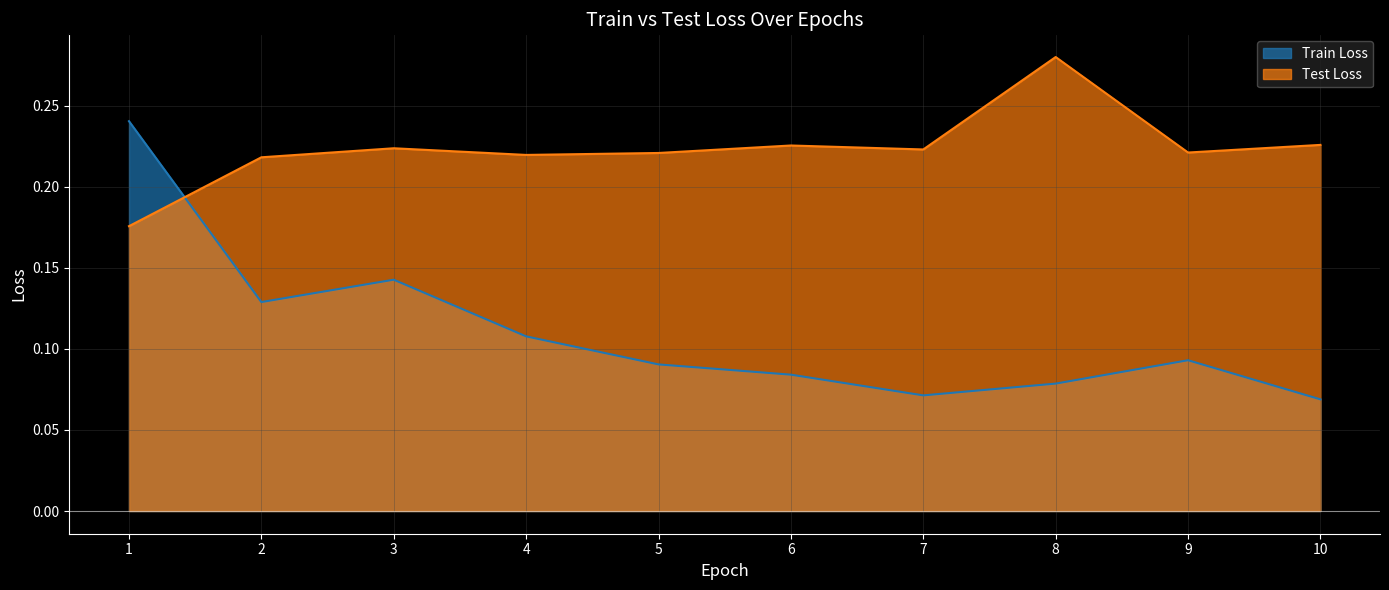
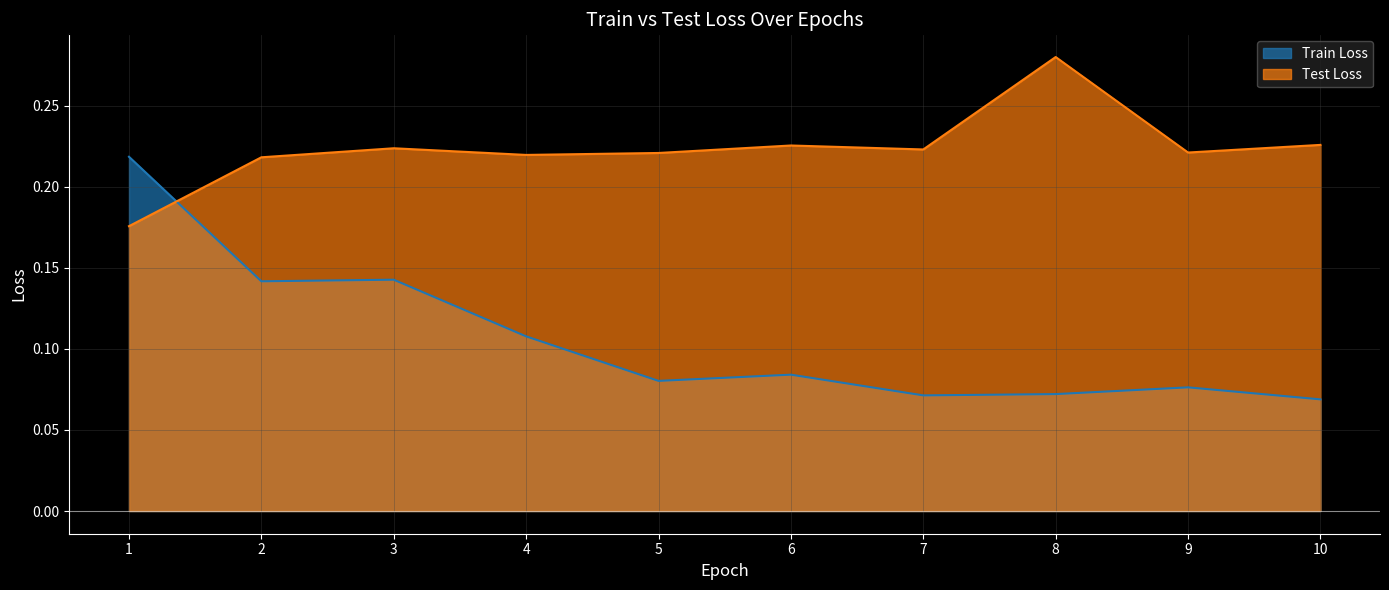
Train Loss, 1: 0.241 -> 0.219
Train Loss, 2: 0.129 -> 0.142
Train Loss, 5: 0.090 -> 0.080
Train Loss, 8: 0.079 -> 0.072
Train Loss, 9: 0.093 -> 0.076
